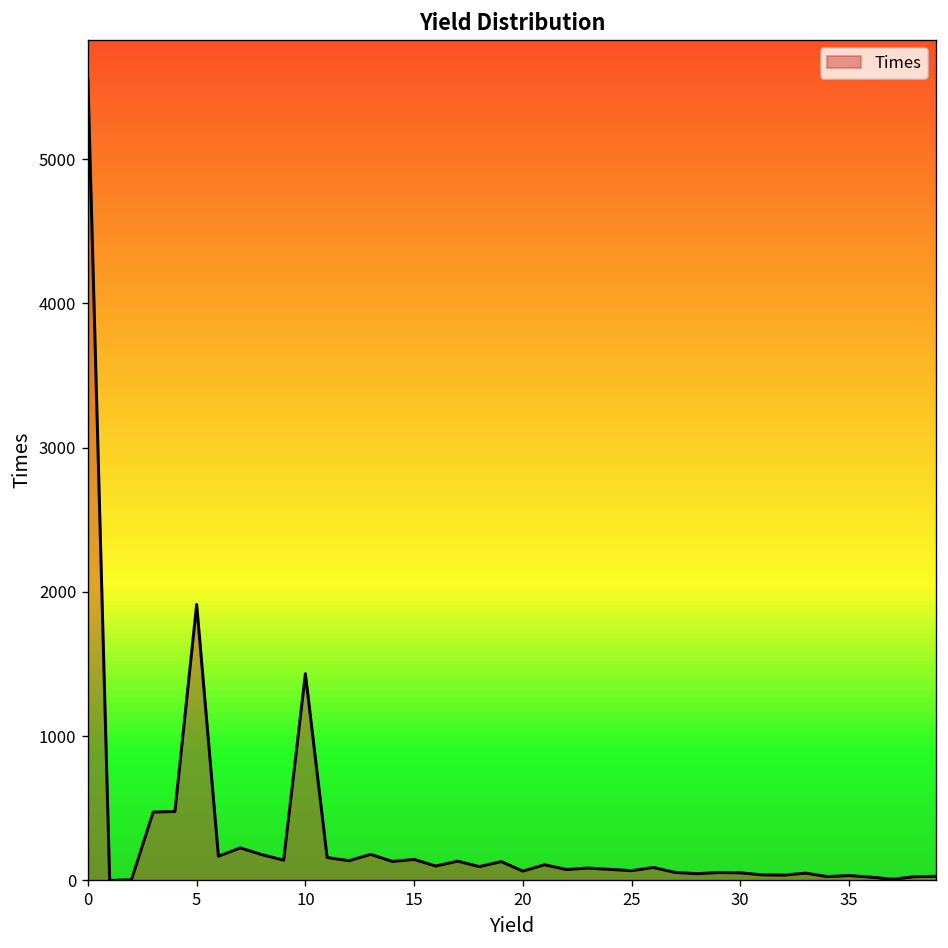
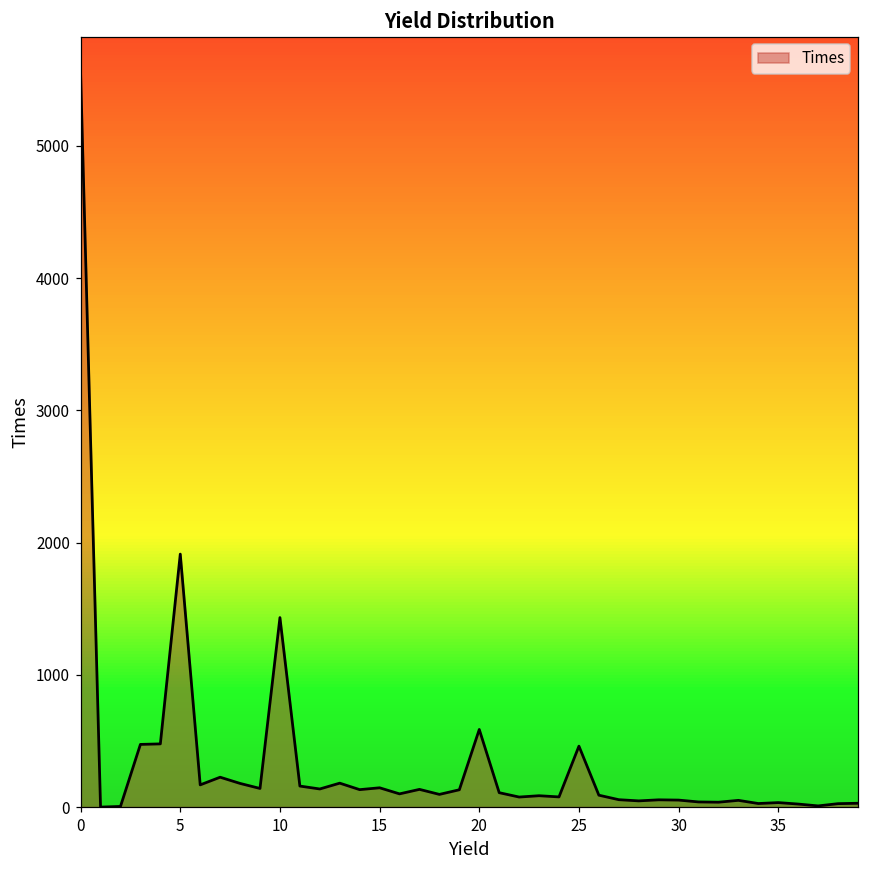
20: 70 -> 590
25: 70 -> 460
